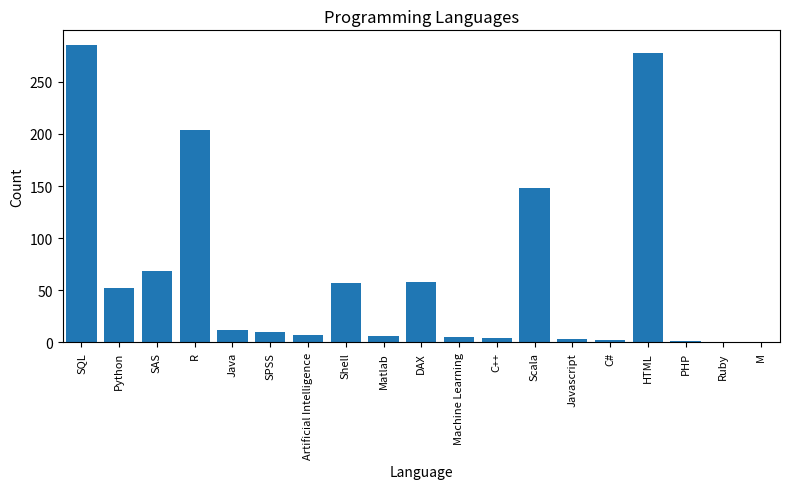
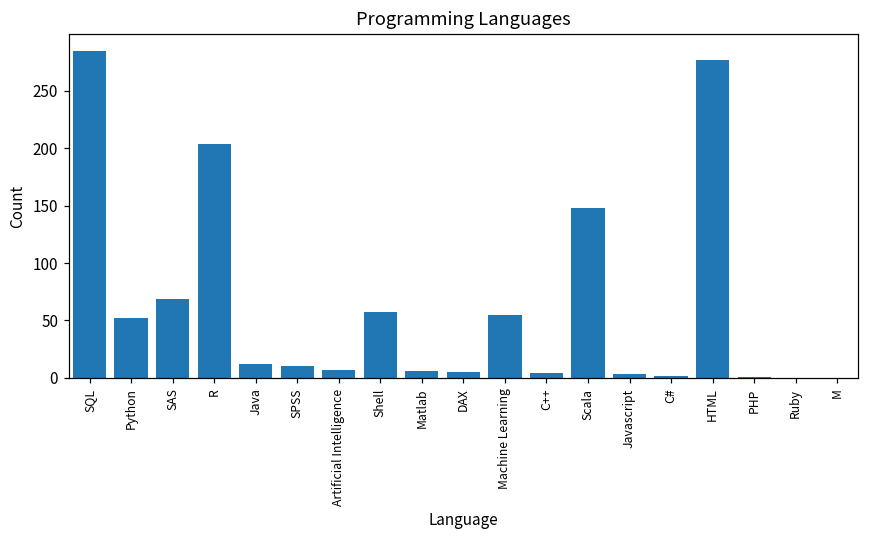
DAX: 58 -> 5
Machine Learning: 5 -> 55
